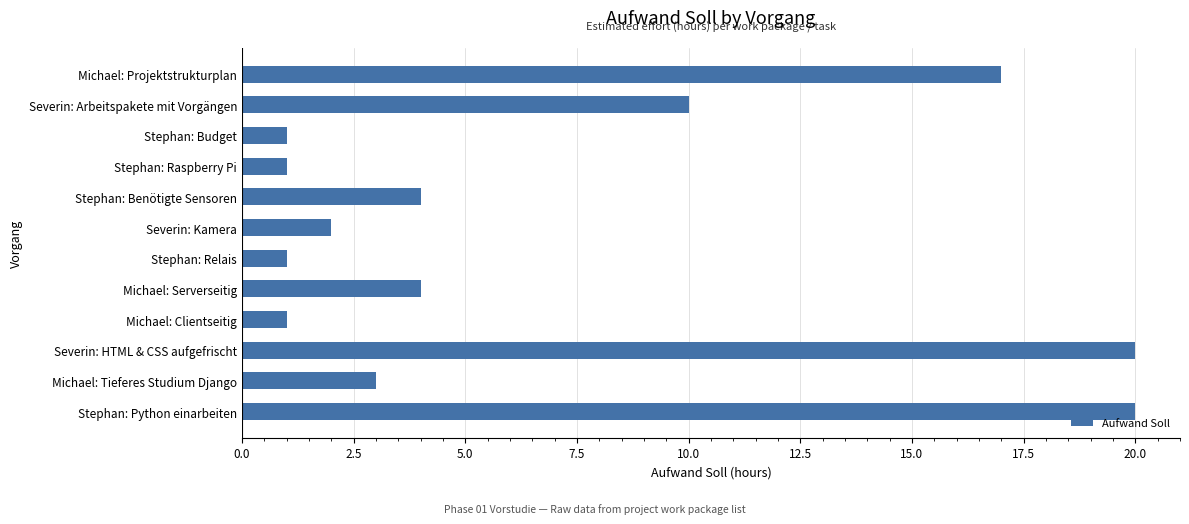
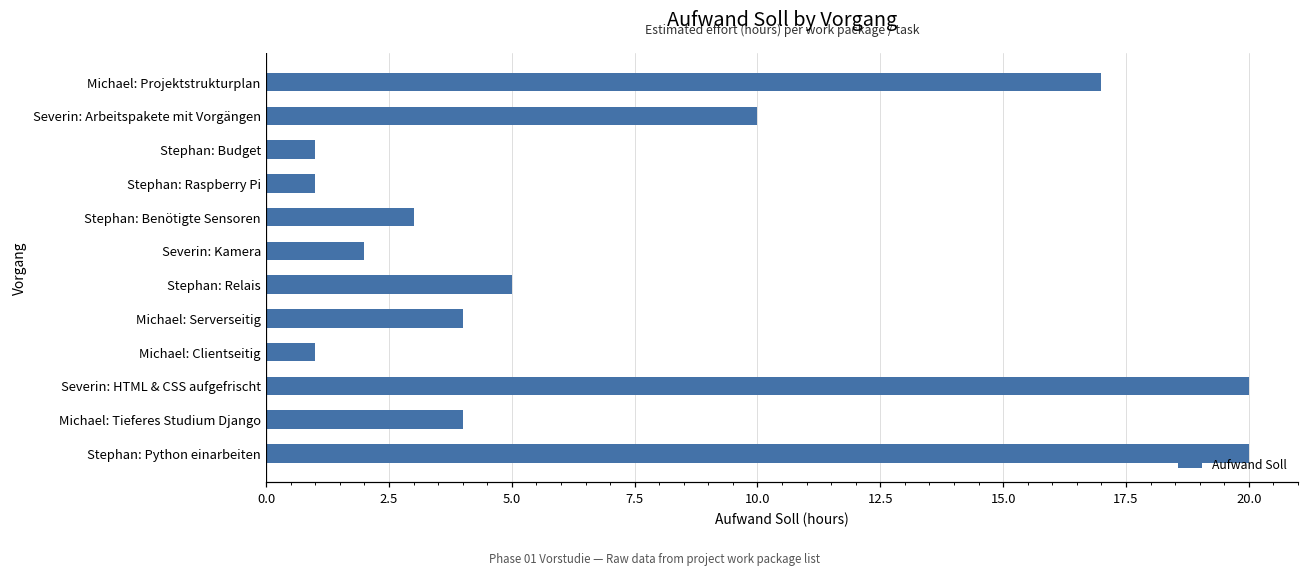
Stephan: Benötigte Sensoren: 4 -> 3
Stephan: Relais: 1 -> 5
Michael: Tieferes Studium Django: 3 -> 4
